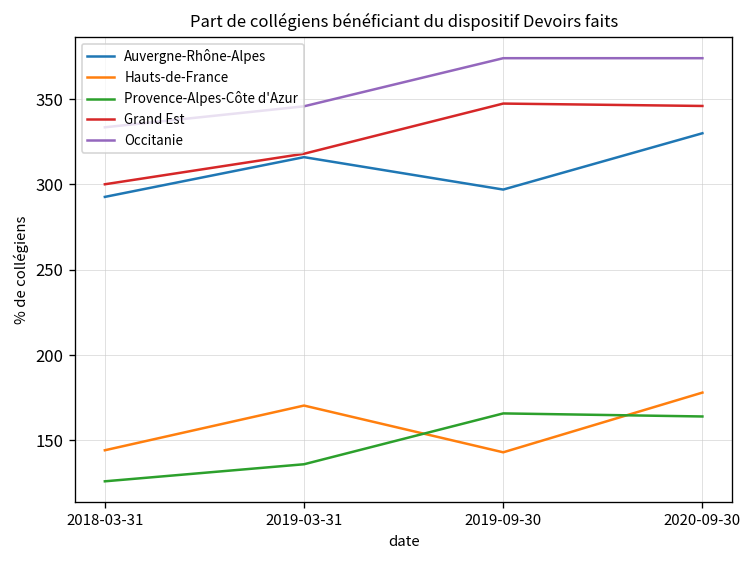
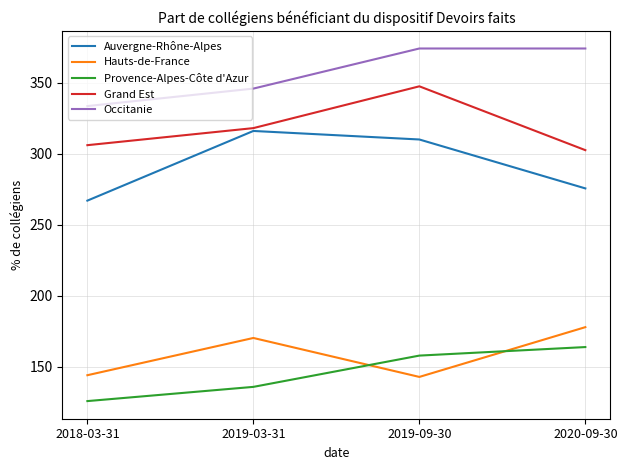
Auvergne-Rhône-Alpes, 2018-03-31: 293 -> 267
Grand Est, 2018-03-31: 300 -> 306
Auvergne-Rhône-Alpes, 2019-09-30: 297 -> 310
Provence-Alpes-Côte d'Azur, 2019-09-30: 166 -> 158
Auvergne-Rhône-Alpes, 2020-09-30: 330 -> 276
Grand Est, 2020-09-30: 346 -> 303
